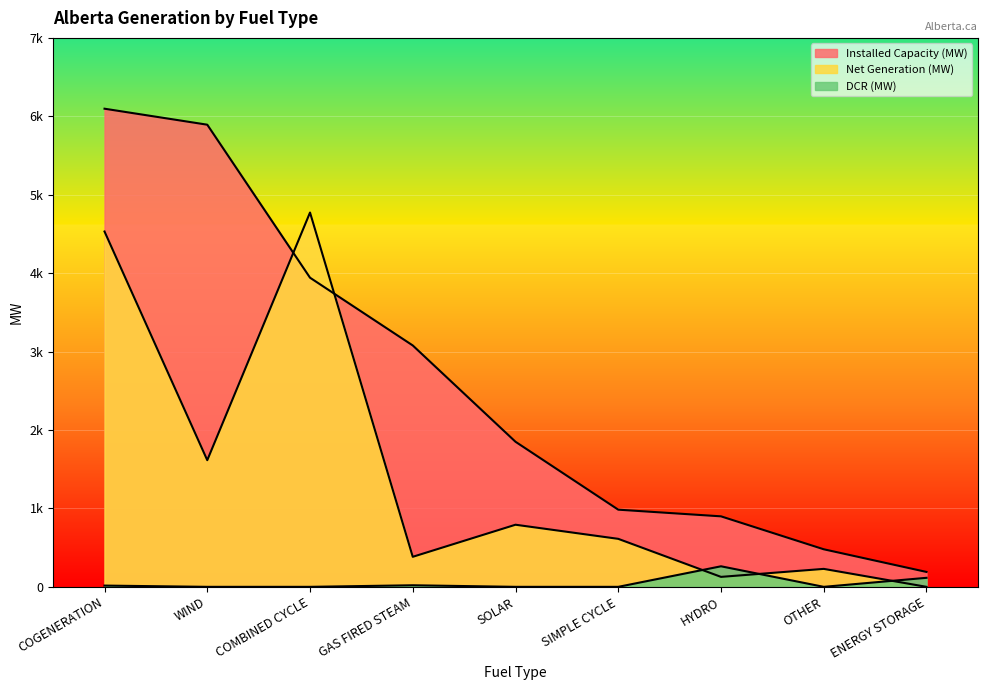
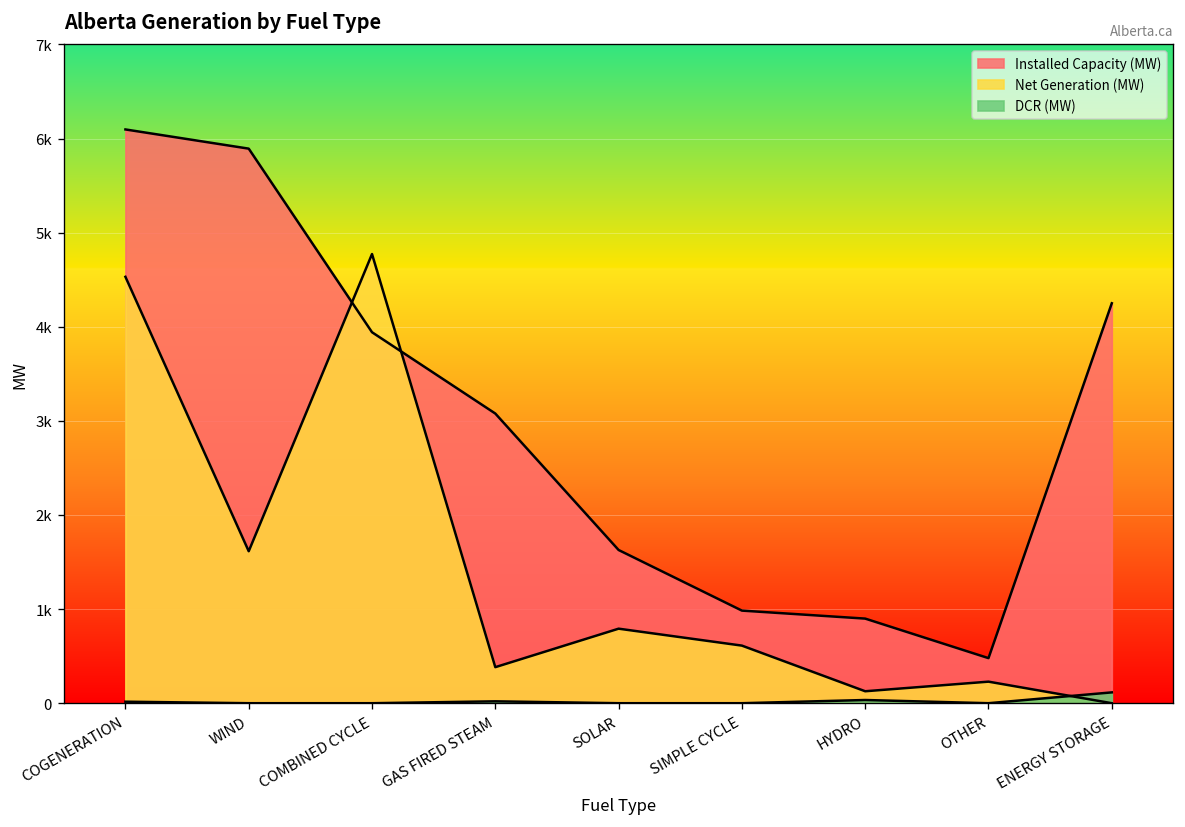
Installed Capacity (MW), SOLAR: 1900 -> 1600
DCR (MW), HYDRO: 300 -> 0
Installed Capacity (MW), ENERGY STORAGE: 200 -> 4300
